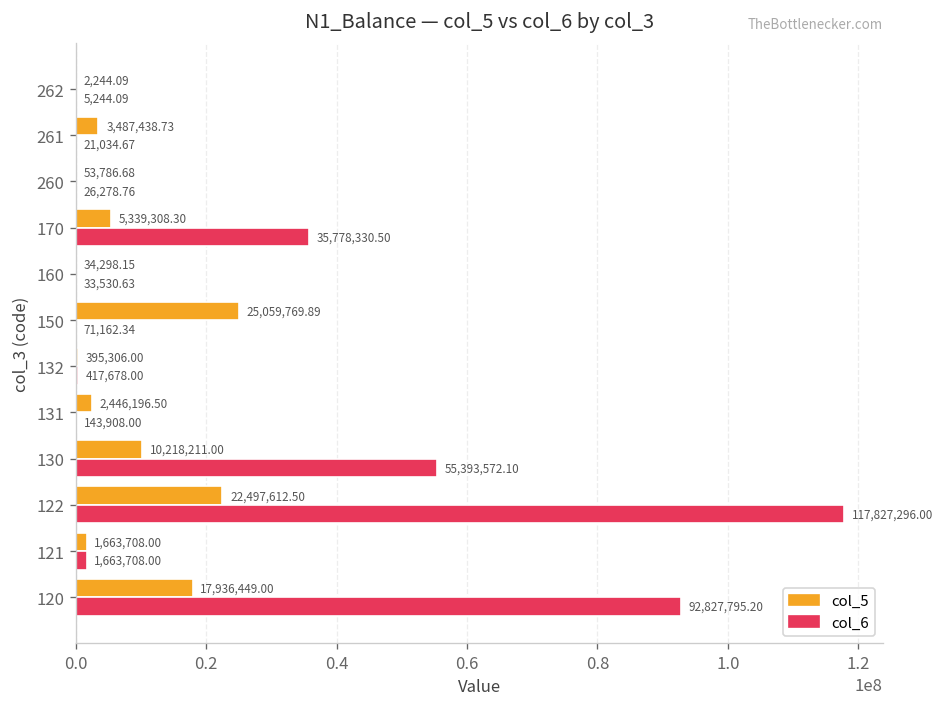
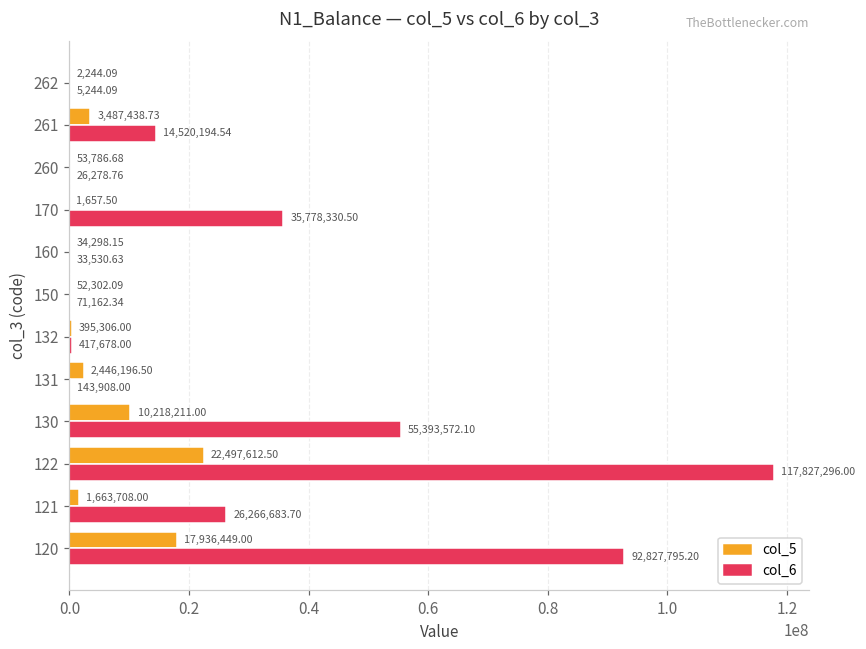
col_6, 261: 21,034.67 -> 14,520,194.54
col_5, 170: 5,339,308.30 -> 1,657.50
col_5, 150: 25,059,769.89 -> 52,302.09
col_6, 121: 1,663,708.00 -> 26,266,683.70
